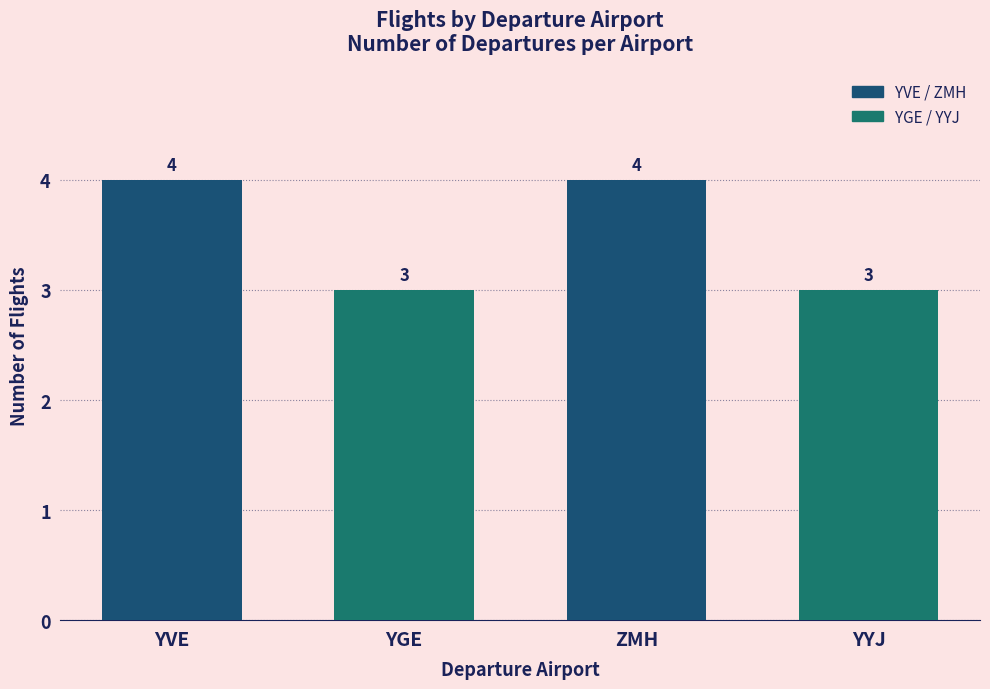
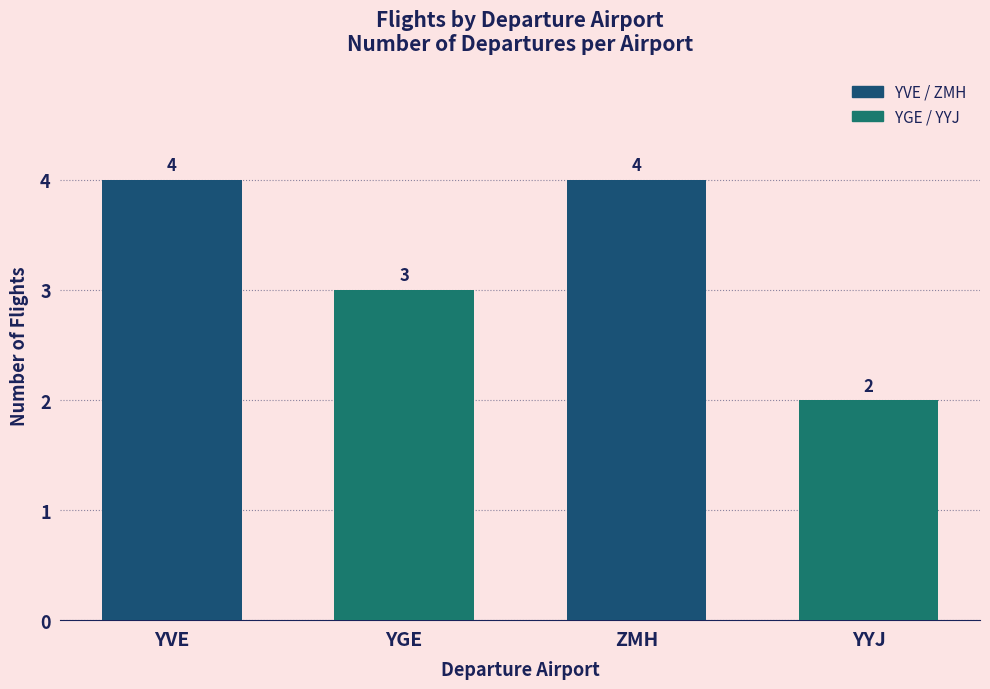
YYJ: 3 -> 2
